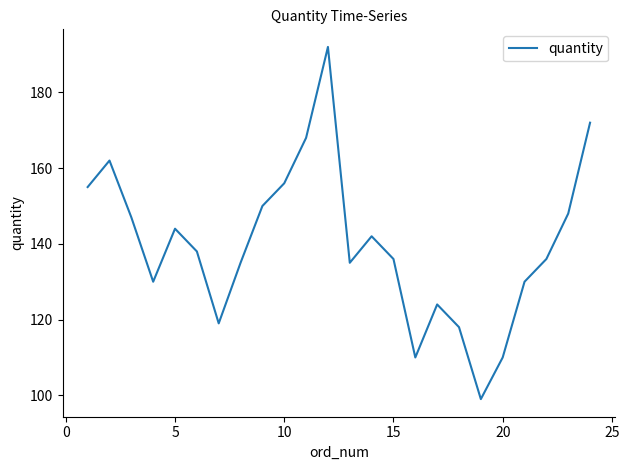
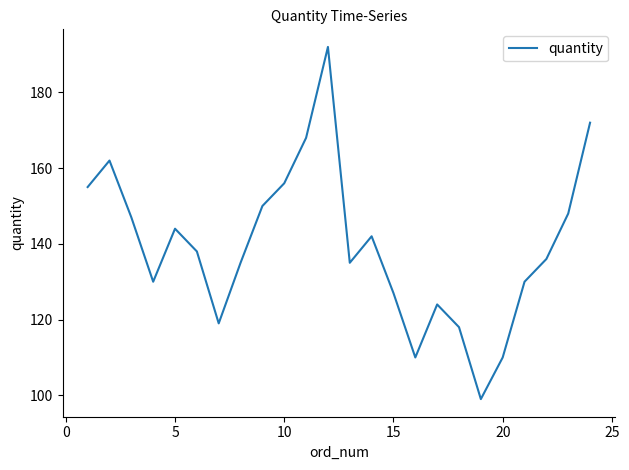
15: 136 -> 127
